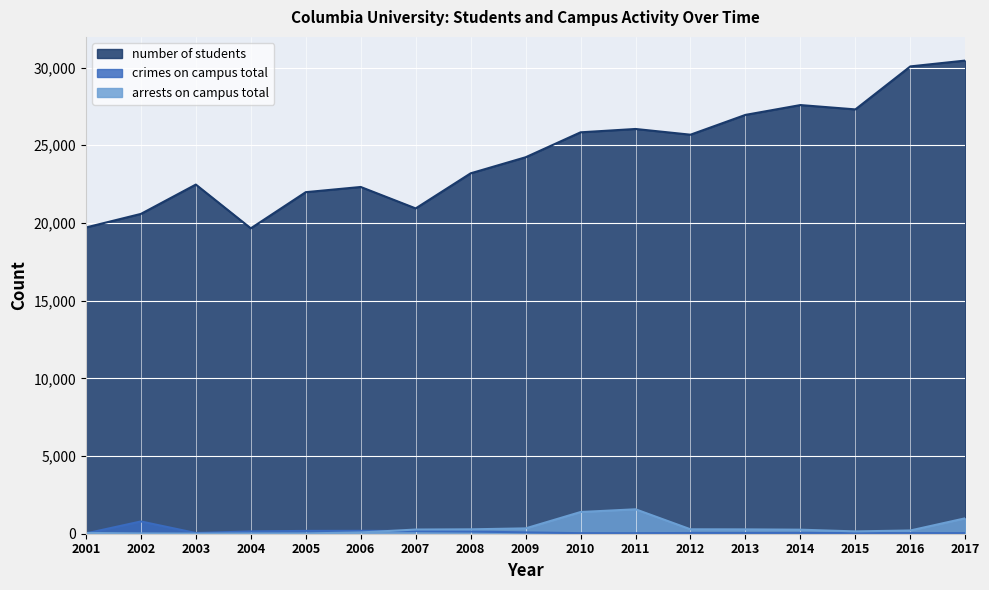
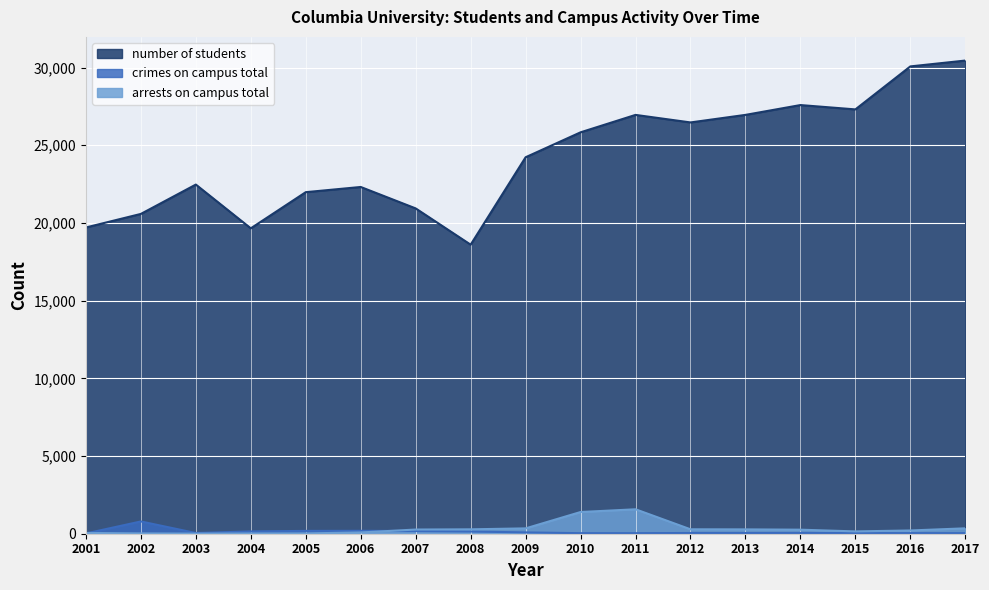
number of students, 2008: 23,200 -> 18,600
number of students, 2011: 26,100 -> 27,000
number of students, 2012: 25,700 -> 26,500
arrests on campus total, 2017: 1,000 -> 300
